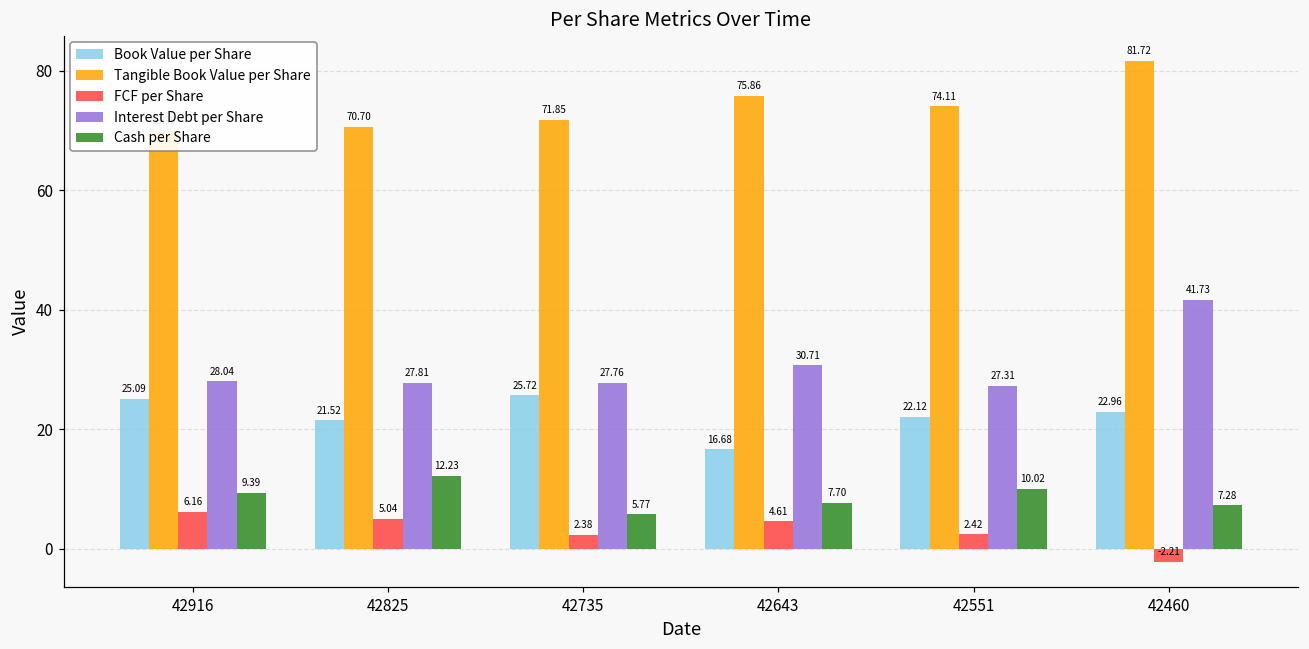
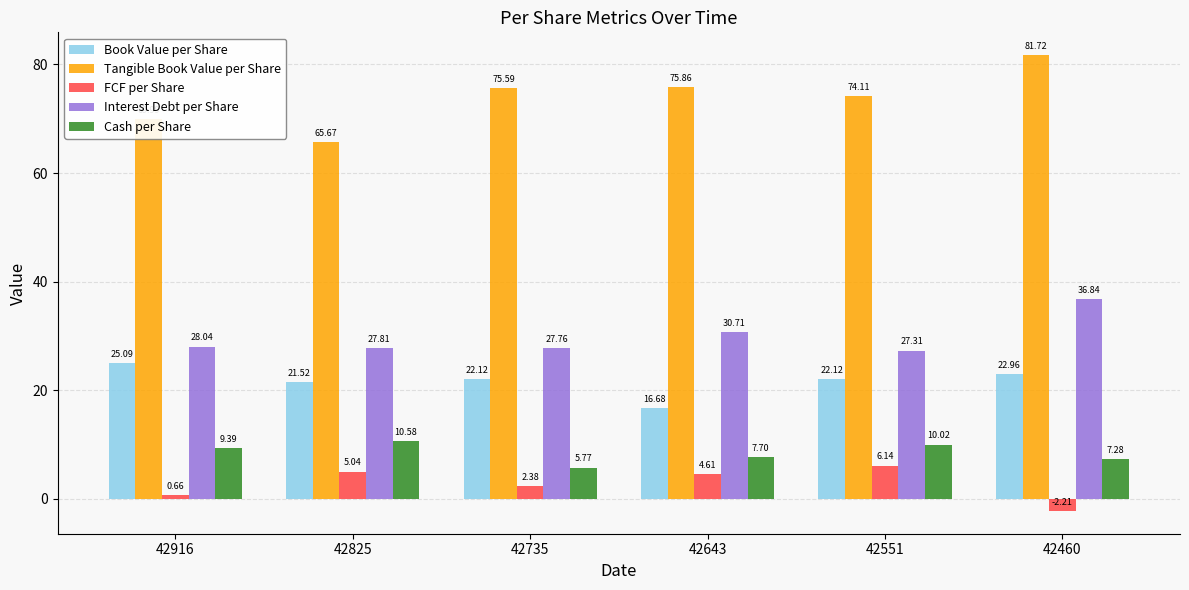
FCF per Share, 42916: 6.16 -> 0.66
Tangible Book Value per Share, 42825: 70.70 -> 65.67
Cash per Share, 42825: 12.23 -> 10.58
Book Value per Share, 42735: 25.72 -> 22.12
Tangible Book Value per Share, 42735: 71.85 -> 75.59
FCF per Share, 42551: 2.42 -> 6.14
Interest Debt per Share, 42460: 41.73 -> 36.84
